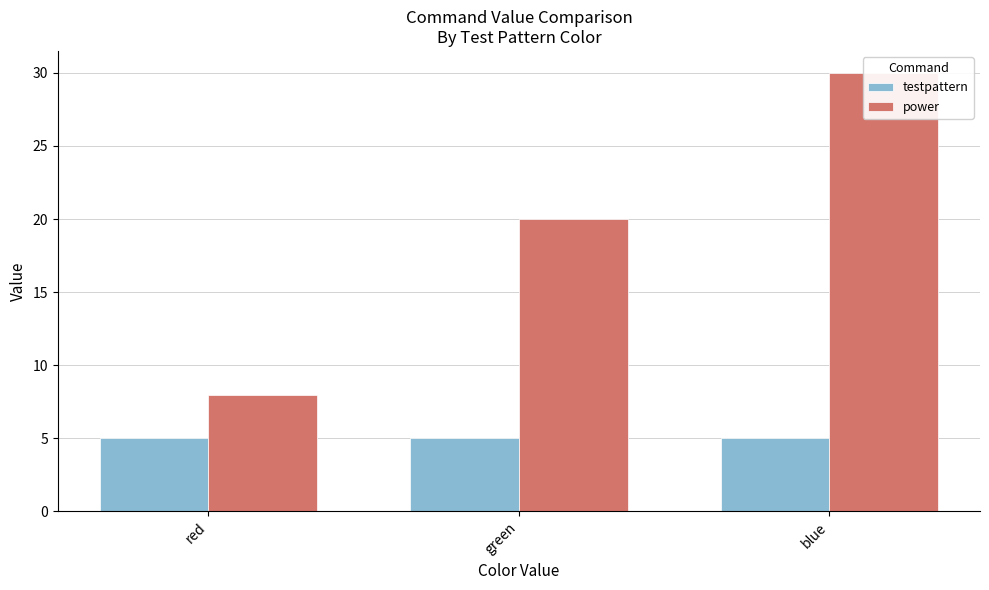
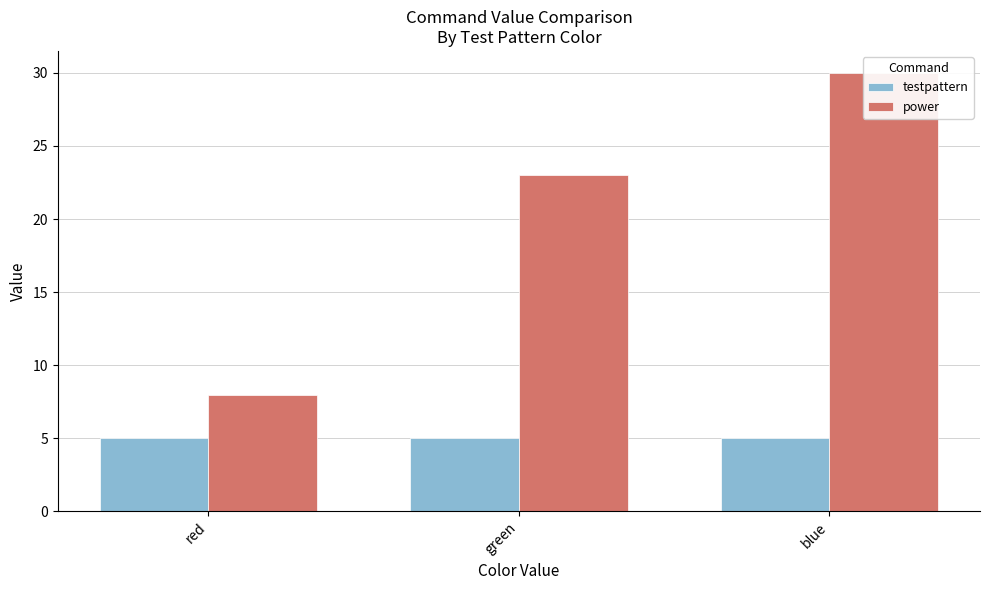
power, green: 20 -> 23
